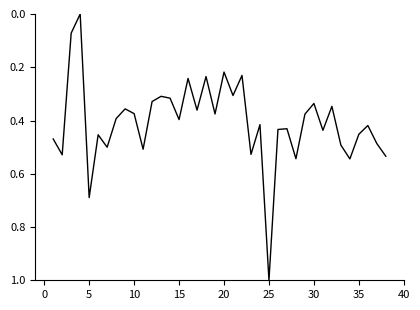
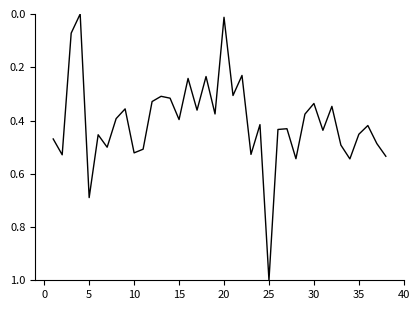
10: 0.37 -> 0.52
20: 0.22 -> 0.01
